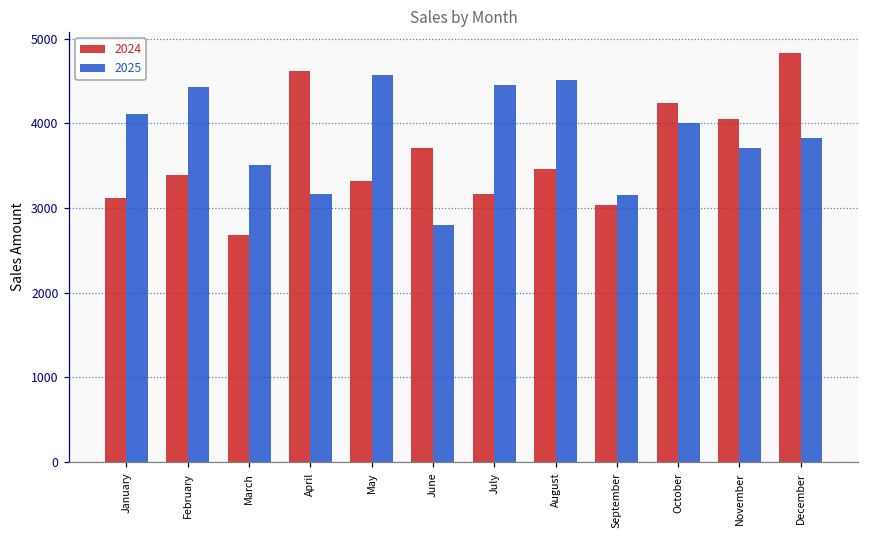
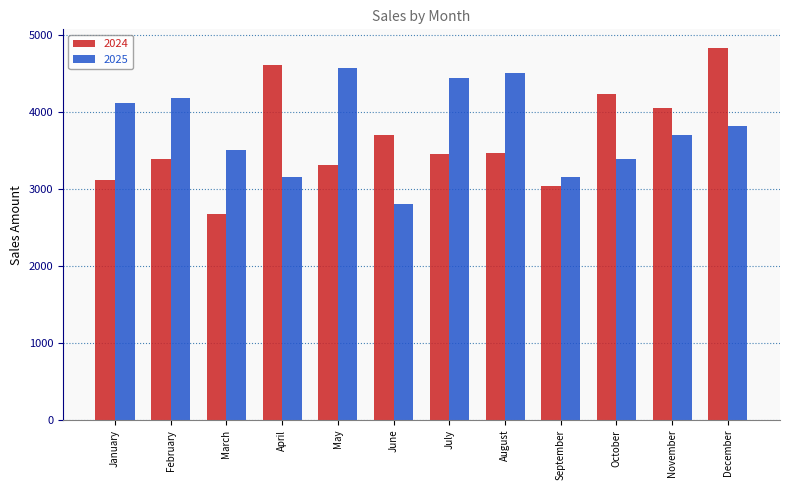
2025, February: 4400 -> 4200
2024, July: 3200 -> 3500
2025, October: 4000 -> 3400
